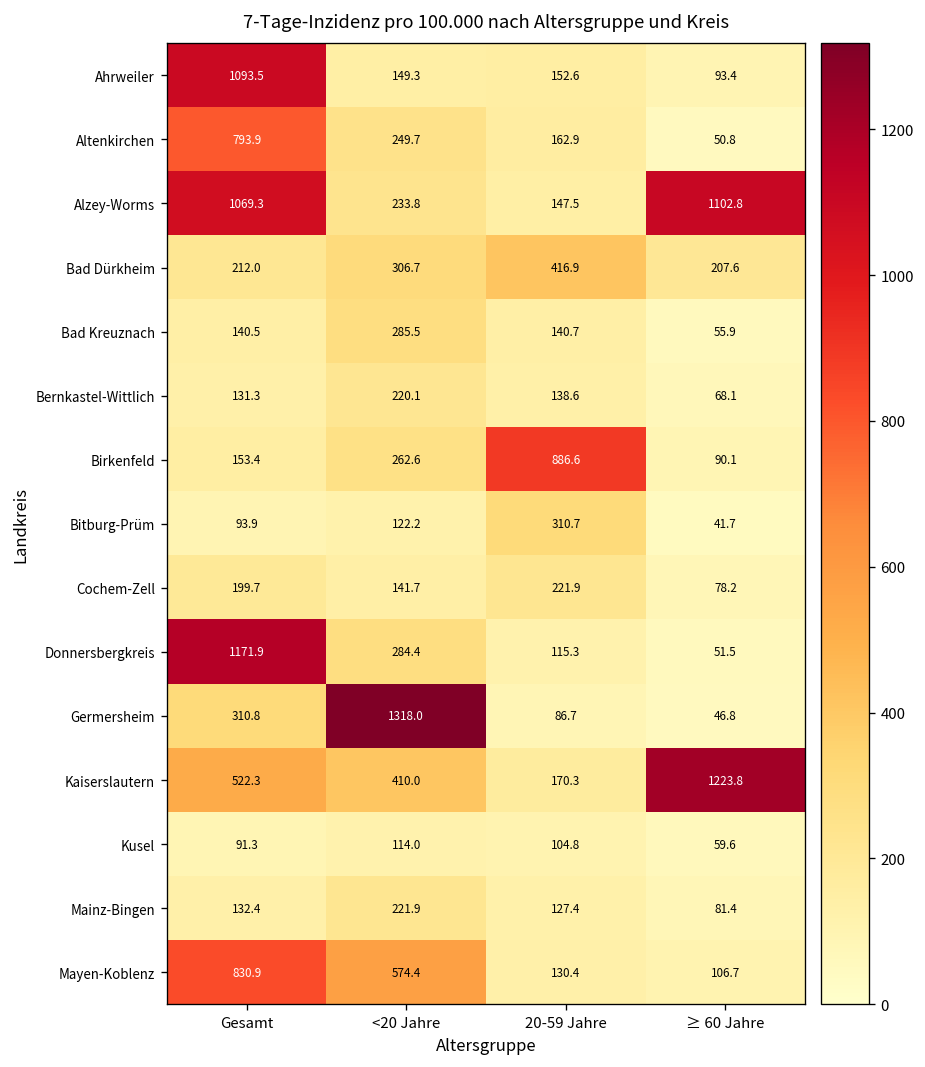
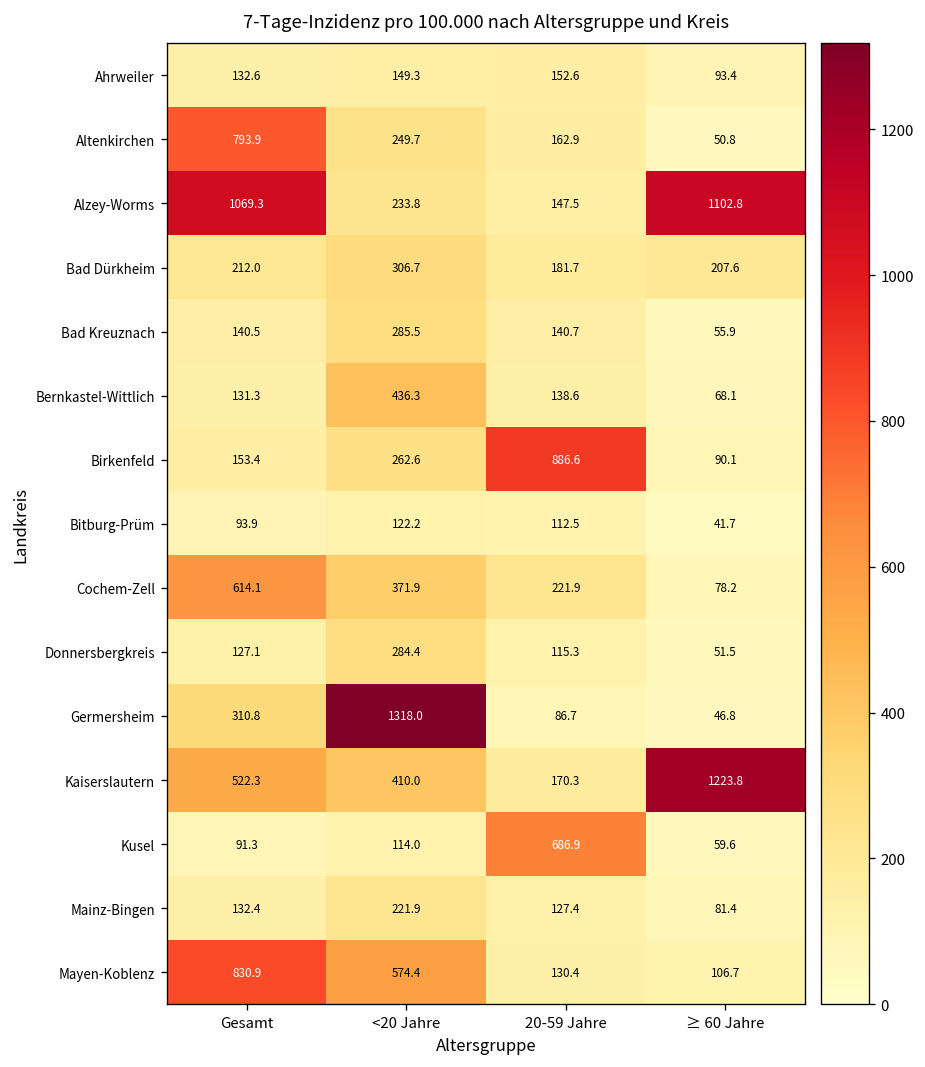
Ahrweiler, Gesamt: 1093.5 -> 132.6
Bad Dürkheim, 20-59 Jahre: 416.9 -> 181.7
Bernkastel-Wittlich, <20 Jahre: 220.1 -> 436.3
Bitburg-Prüm, 20-59 Jahre: 310.7 -> 112.5
Cochem-Zell, Gesamt: 199.7 -> 614.1
Cochem-Zell, <20 Jahre: 141.7 -> 371.9
Donnersbergkreis, Gesamt: 1171.9 -> 127.1
Kusel, 20-59 Jahre: 104.8 -> 686.9
